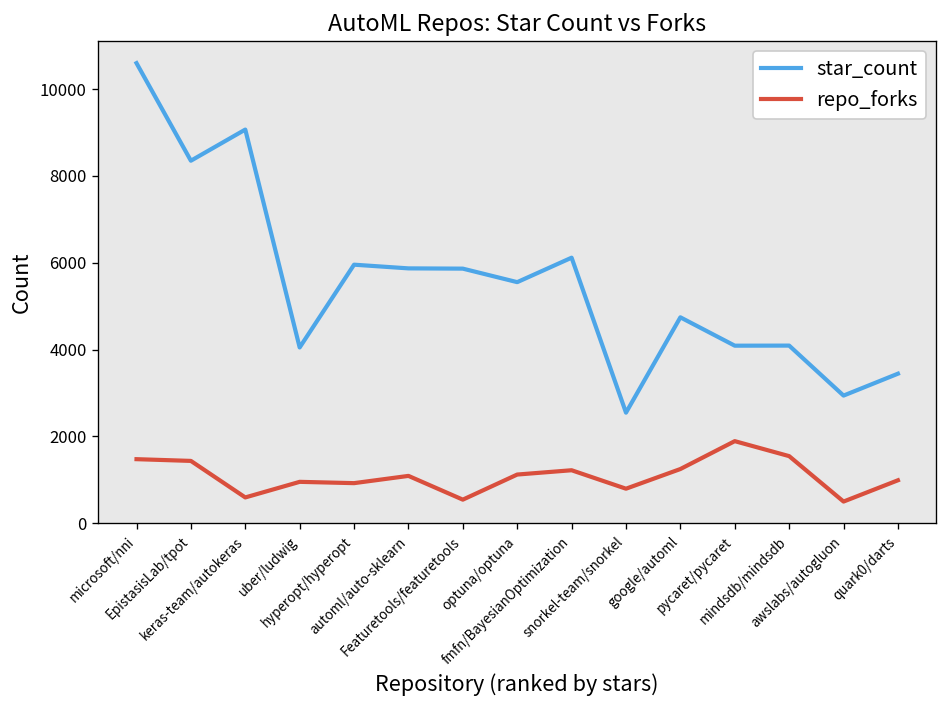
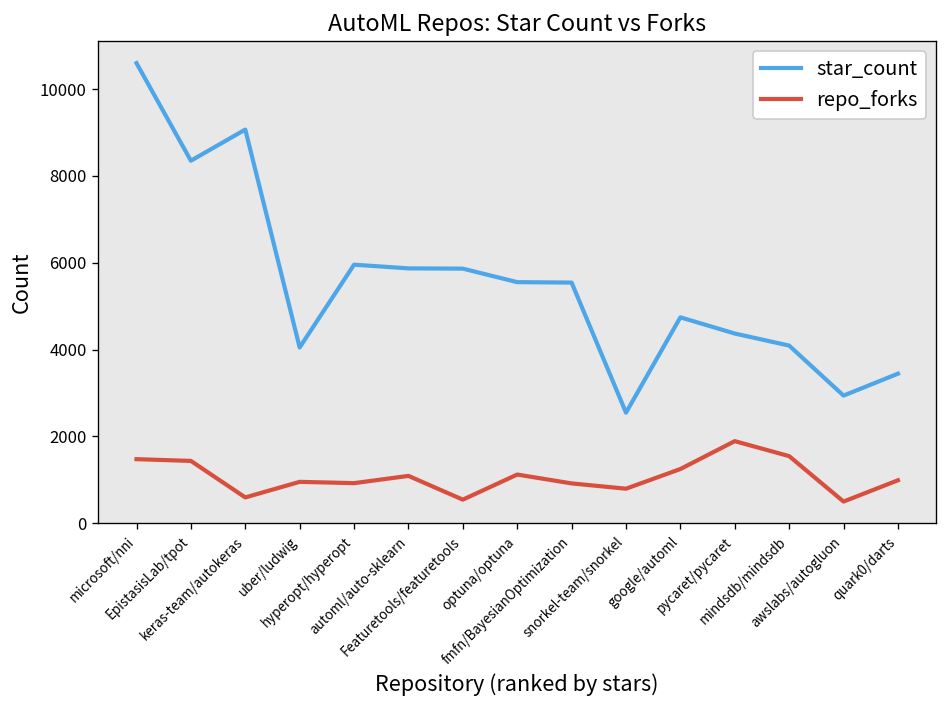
star_count, fmfn/BayesianOptimization: 6100 -> 5500
repo_forks, fmfn/BayesianOptimization: 1200 -> 900
star_count, pycaret/pycaret: 4100 -> 4400
